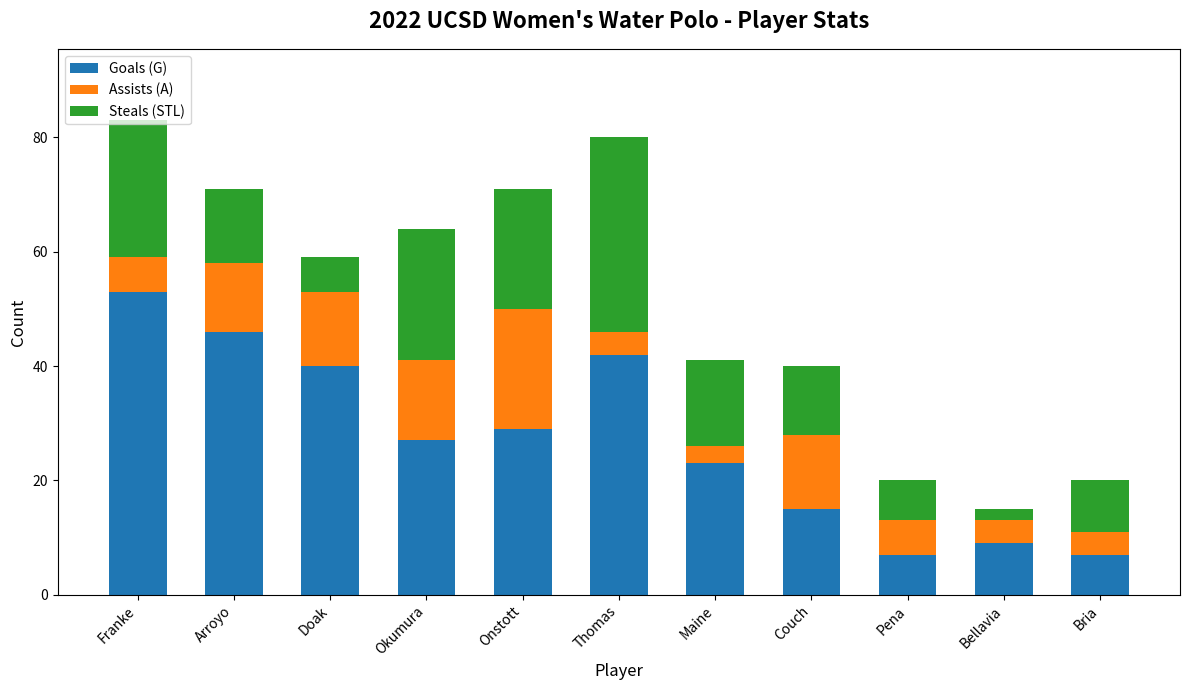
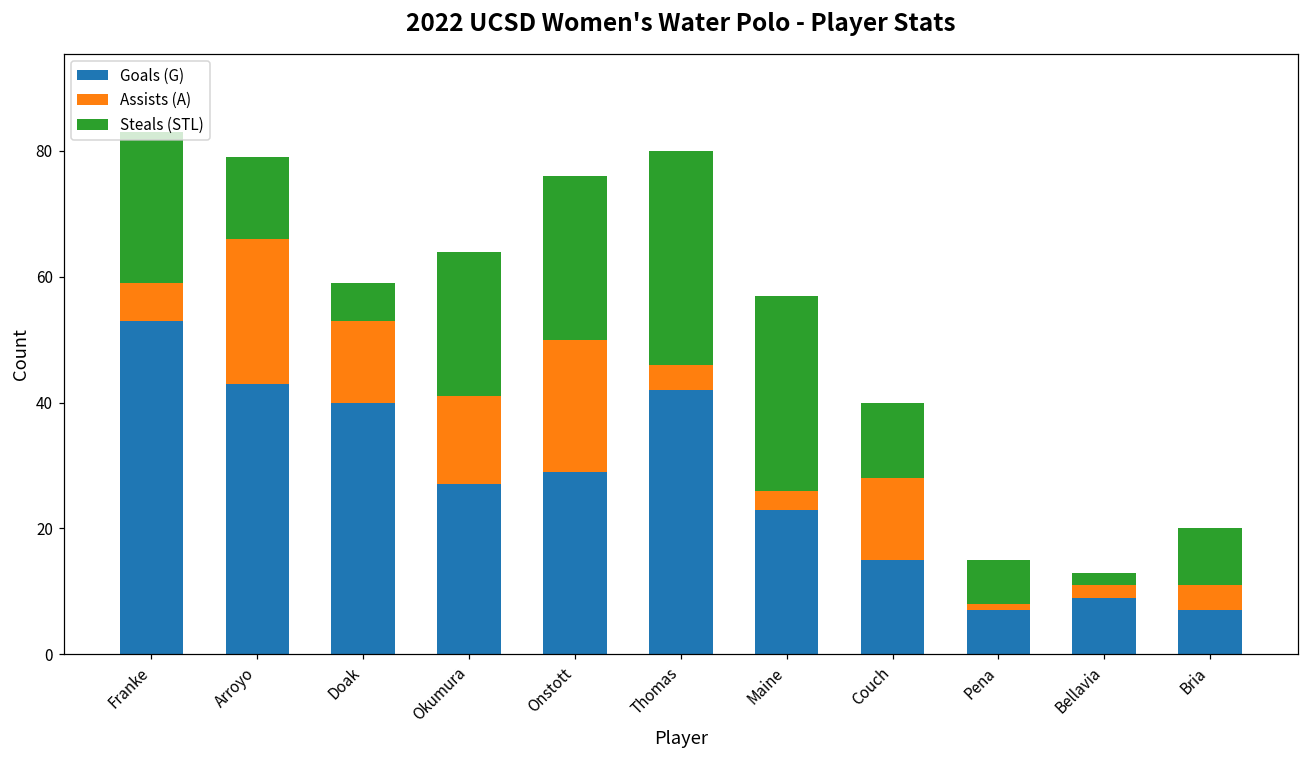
Goals (G), Arroyo: 46 -> 43
Assists (A), Arroyo: 12 -> 23
Steals (STL), Onstott: 21 -> 26
Steals (STL), Maine: 15 -> 31
Assists (A), Pena: 6 -> 1
Assists (A), Bellavia: 4 -> 2
